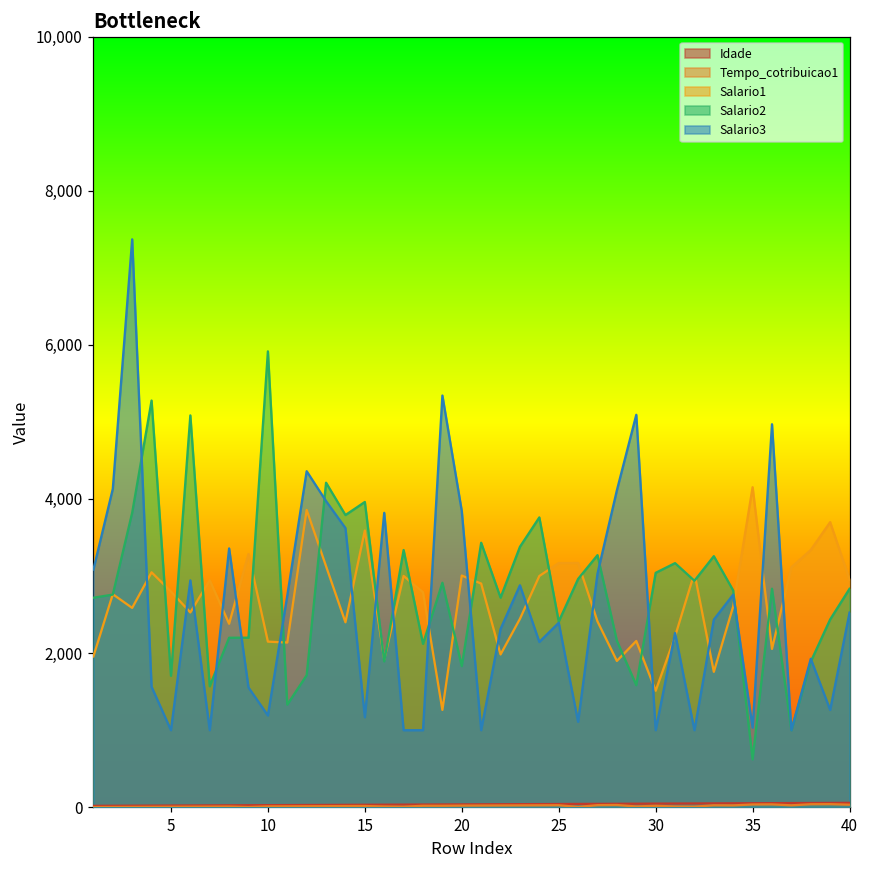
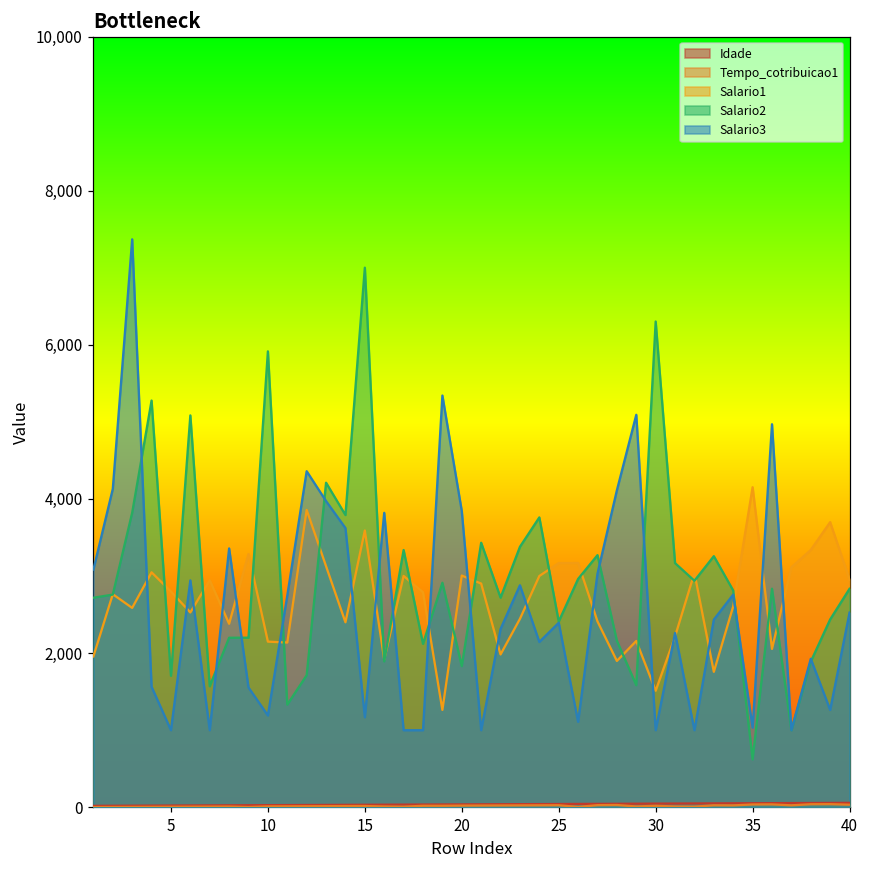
Salario2, 15: 4,000 -> 7,000
Salario2, 30: 3,000 -> 6,300
